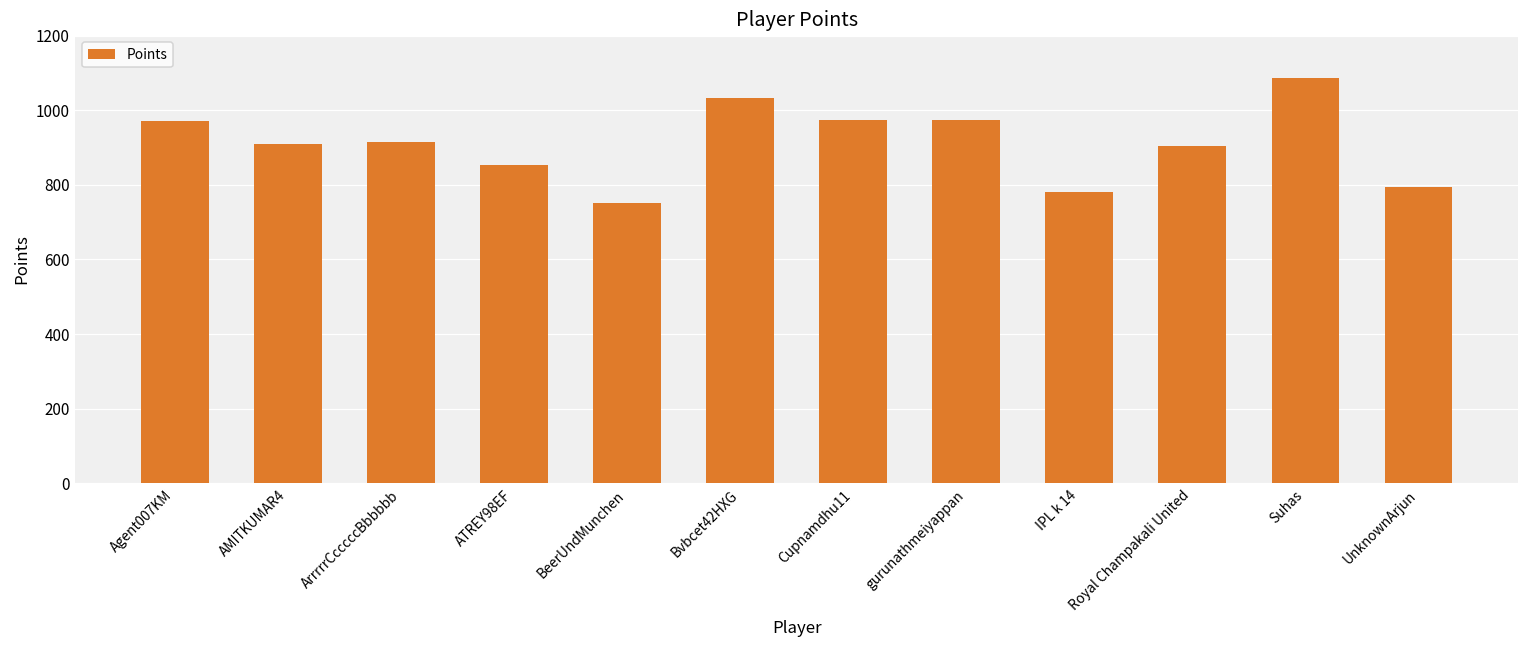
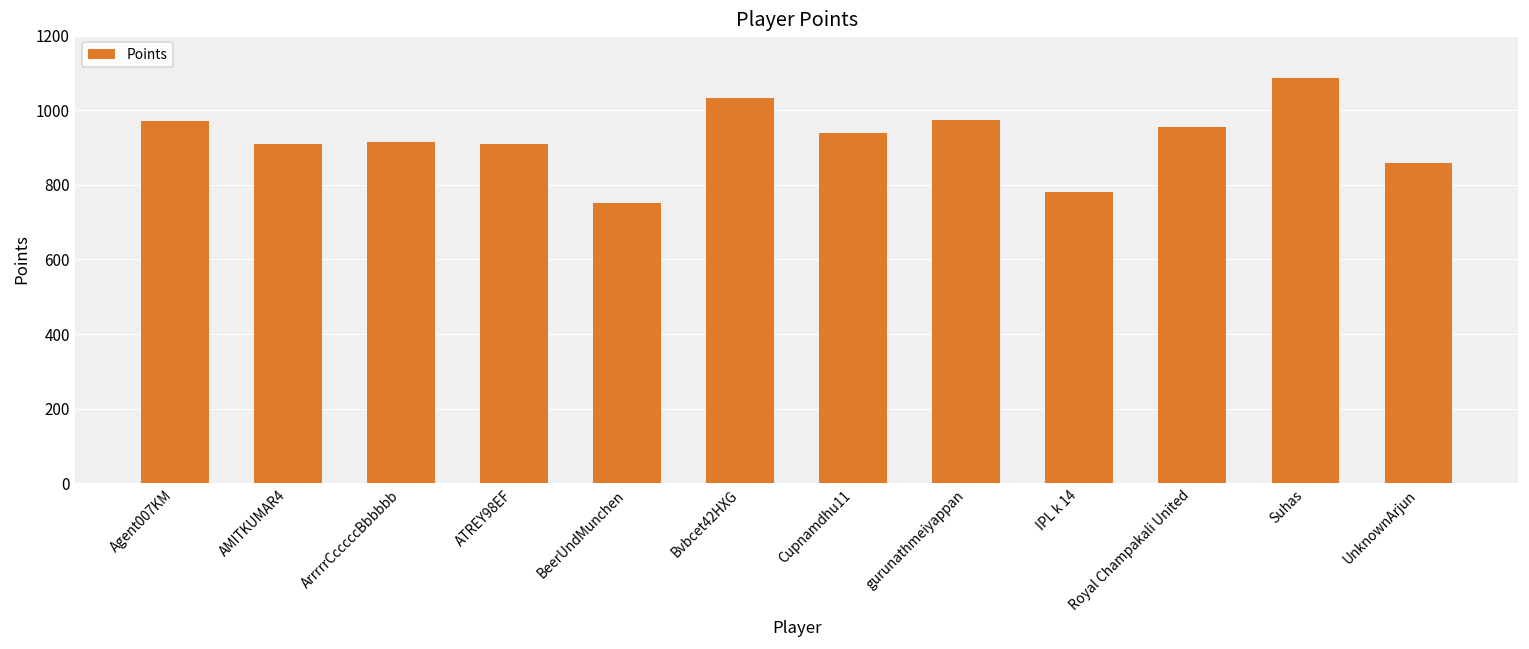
ATREY98EF: 850 -> 910
Cupnamdhu11: 970 -> 940
Royal Champakali United: 900 -> 960
UnknownArjun: 790 -> 860
